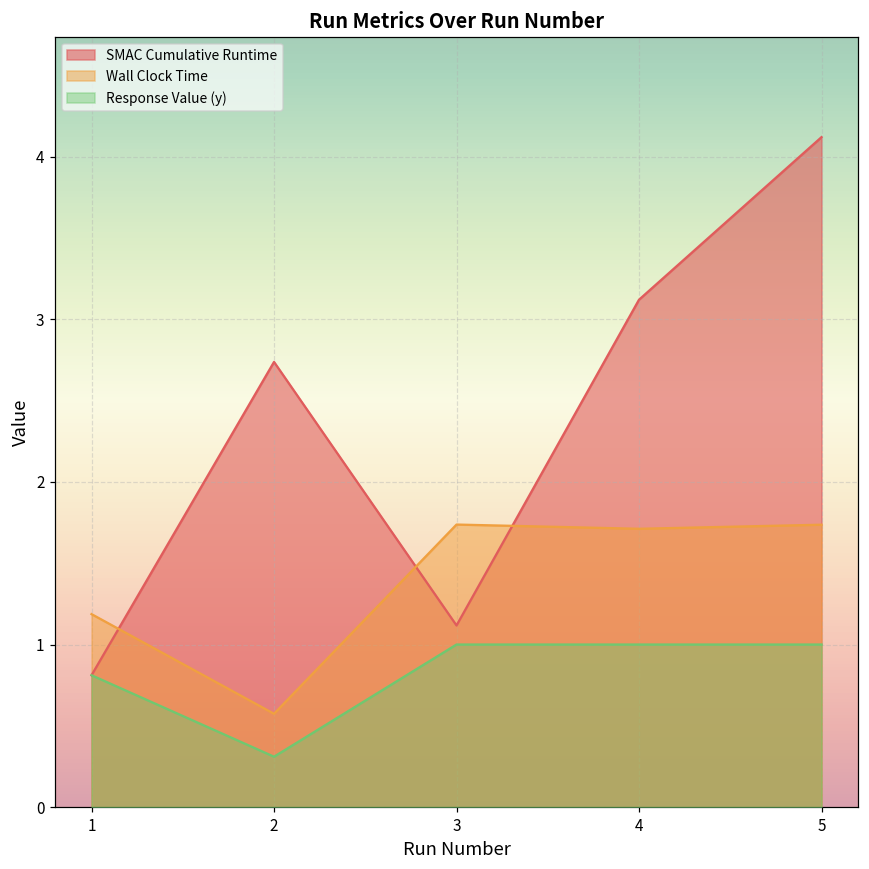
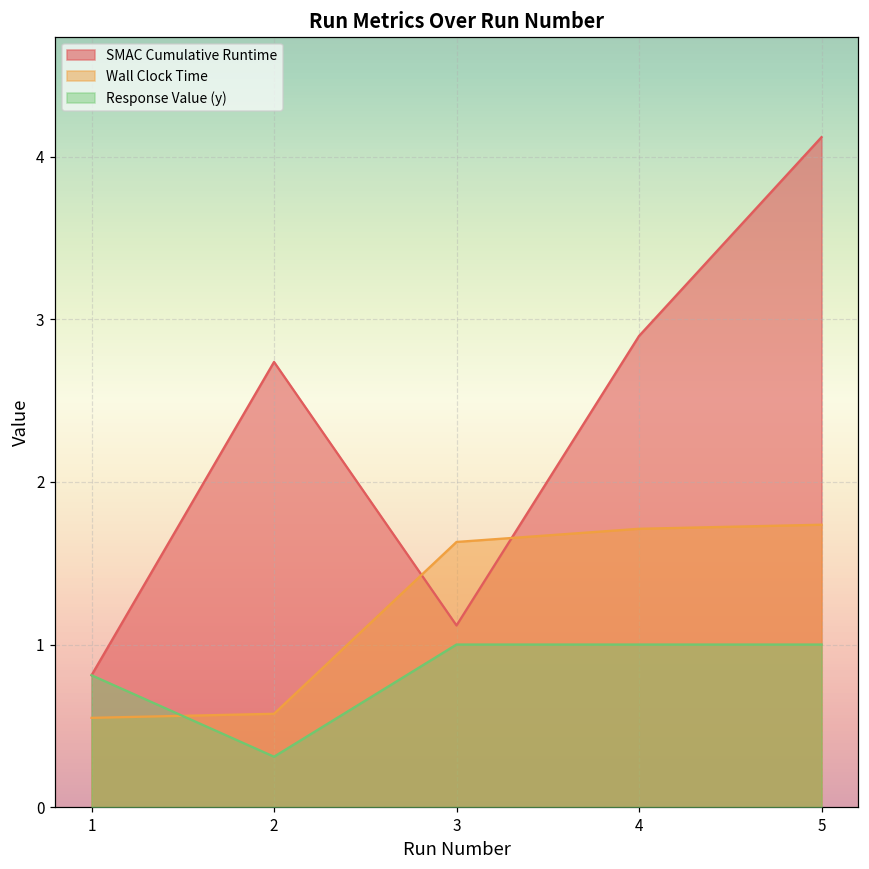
Wall Clock Time, 1: 1.19 -> 0.55
Wall Clock Time, 3: 1.74 -> 1.63
SMAC Cumulative Runtime, 4: 3.12 -> 2.90
